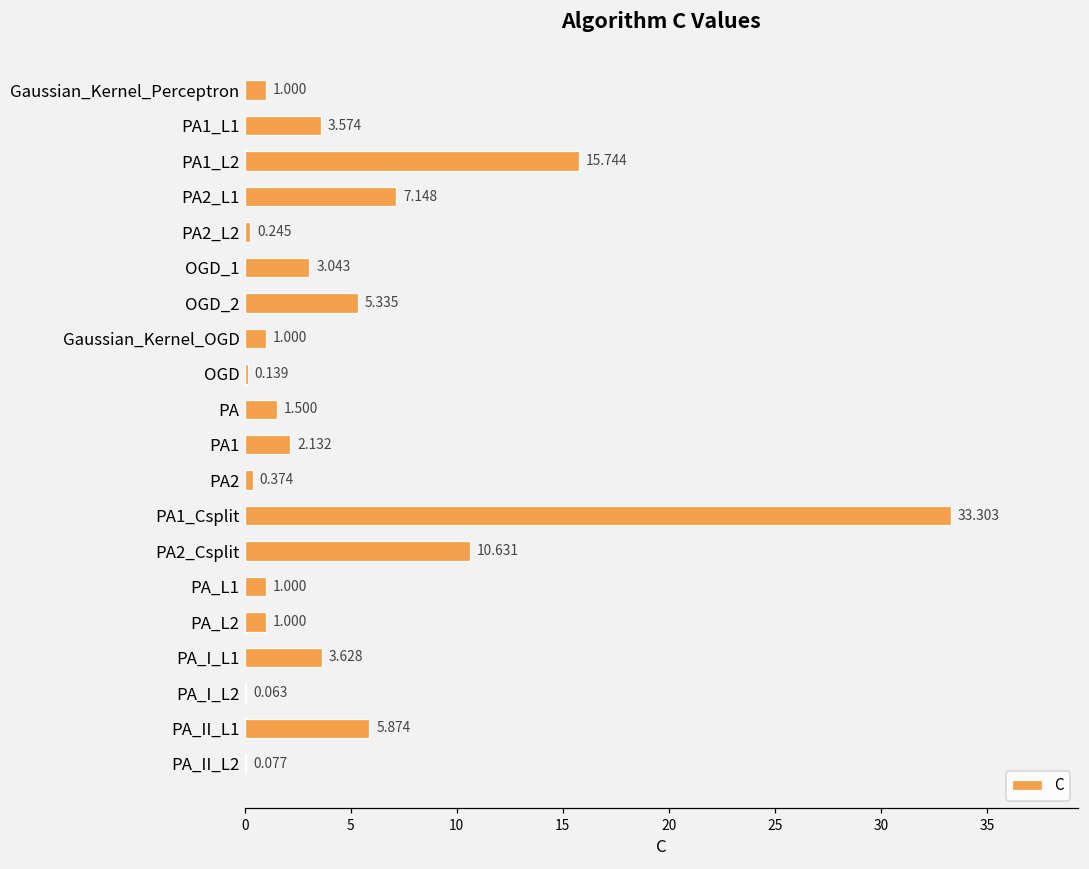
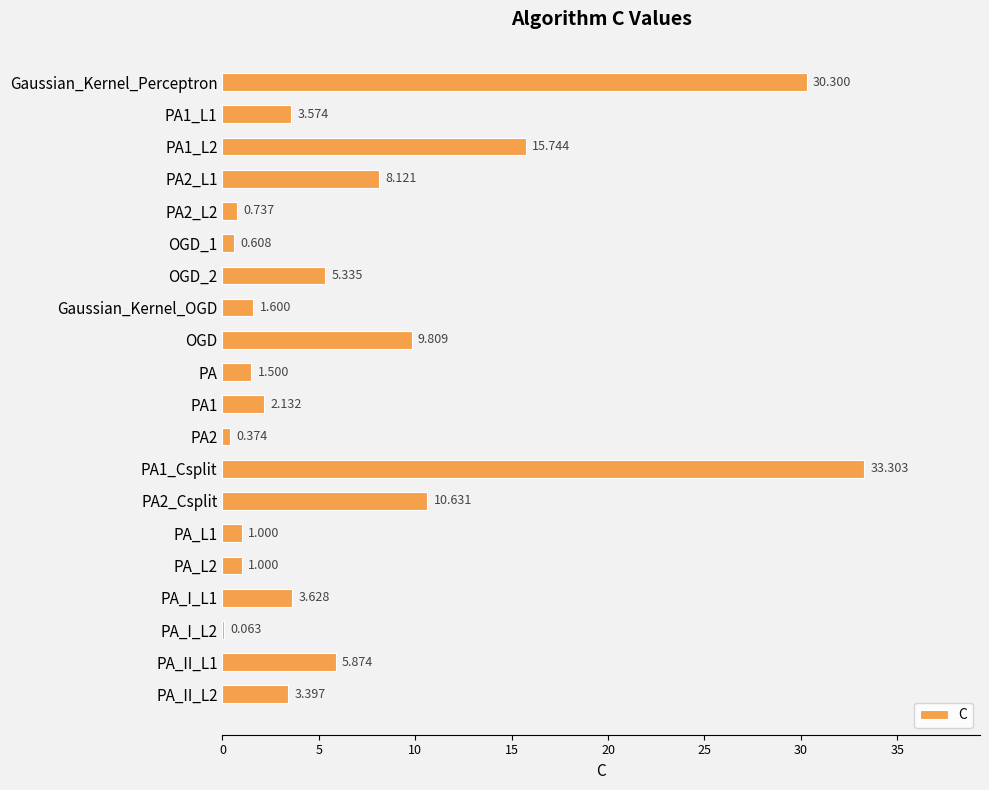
Gaussian_Kernel_Perceptron: 1.000 -> 30.300
PA2_L1: 7.148 -> 8.121
PA2_L2: 0.245 -> 0.737
OGD_1: 3.043 -> 0.608
Gaussian_Kernel_OGD: 1.000 -> 1.600
OGD: 0.139 -> 9.809
PA_II_L2: 0.077 -> 3.397
